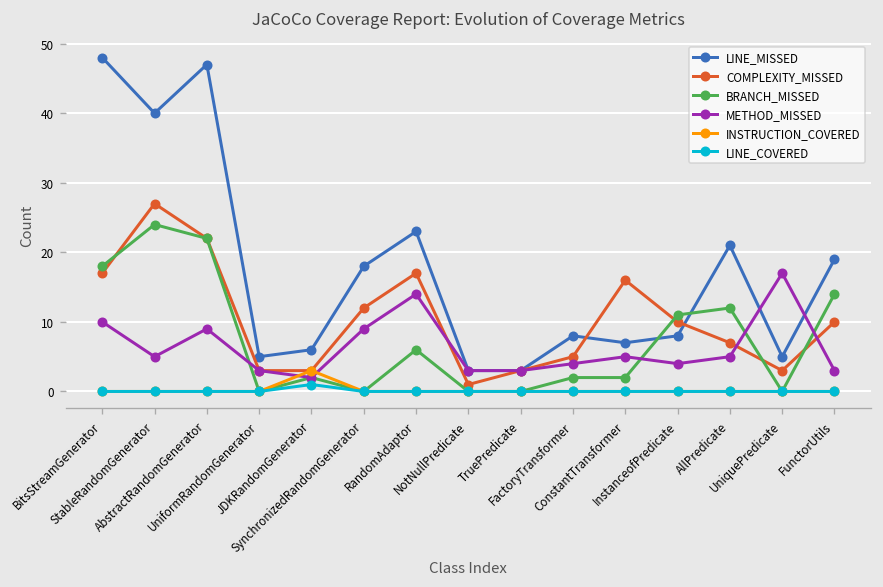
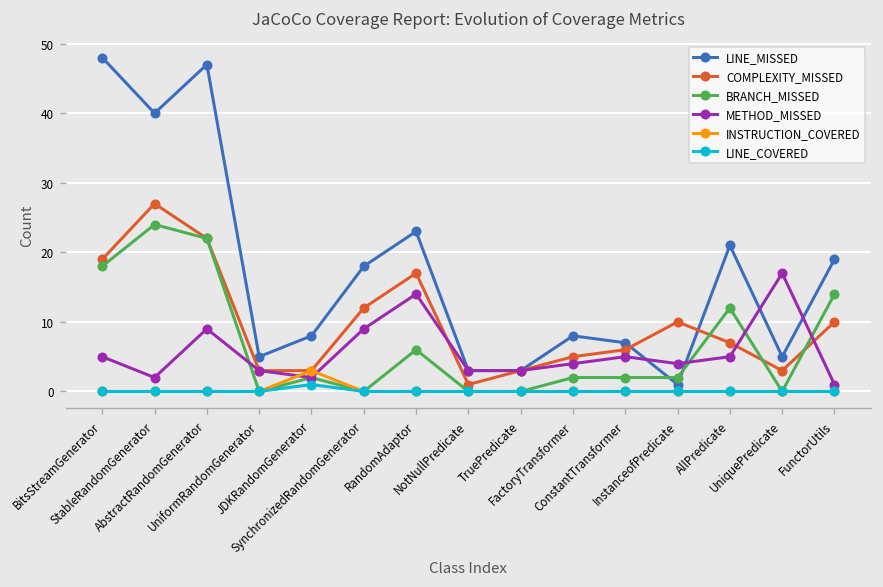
COMPLEXITY_MISSED, BitsStreamGenerator: 17 -> 19
METHOD_MISSED, BitsStreamGenerator: 10 -> 5
METHOD_MISSED, StableRandomGenerator: 5 -> 2
LINE_MISSED, JDKRandomGenerator: 6 -> 8
COMPLEXITY_MISSED, ConstantTransformer: 16 -> 6
LINE_MISSED, InstanceofPredicate: 8 -> 1
BRANCH_MISSED, InstanceofPredicate: 11 -> 2
METHOD_MISSED, FunctorUtils: 3 -> 1
